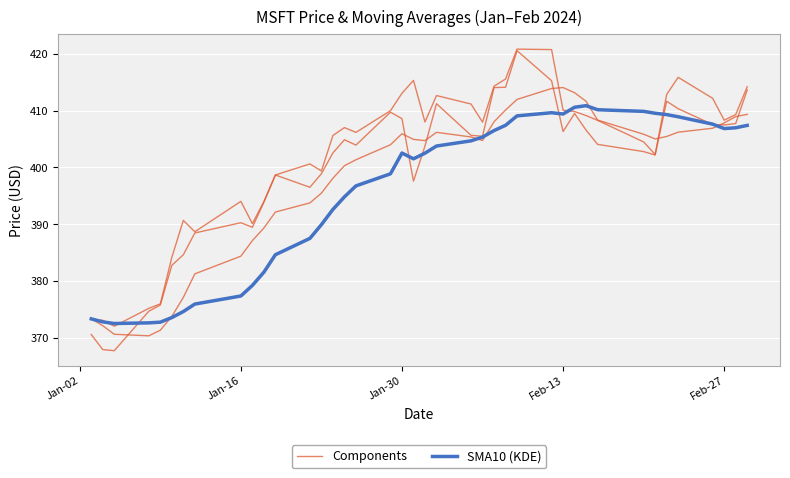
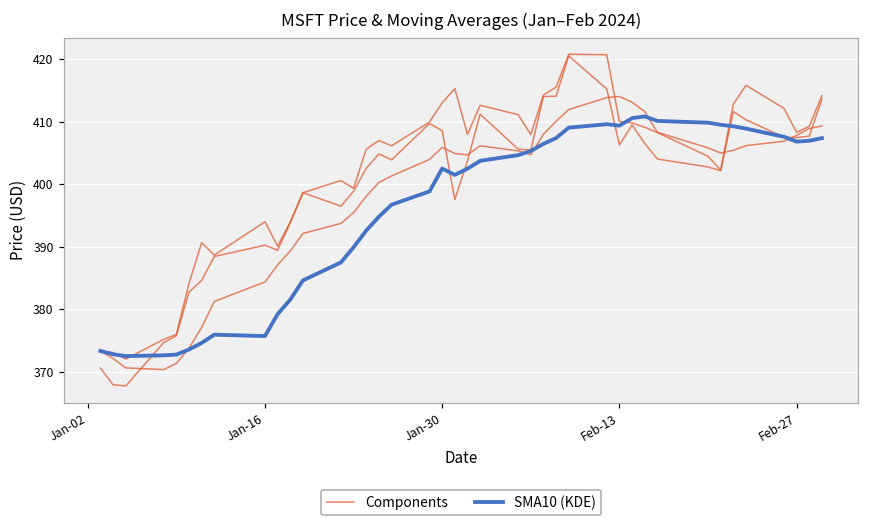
SMA10 (KDE), Jan-16: 377 -> 376
